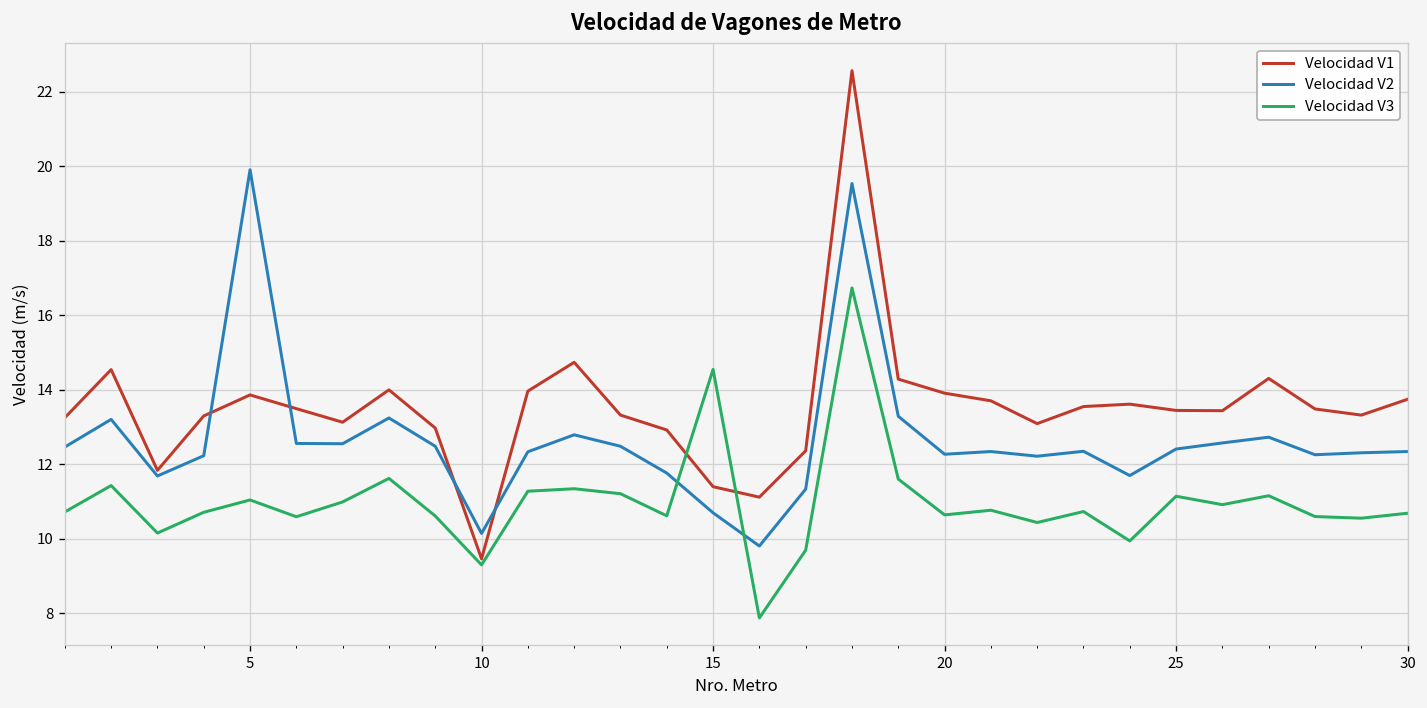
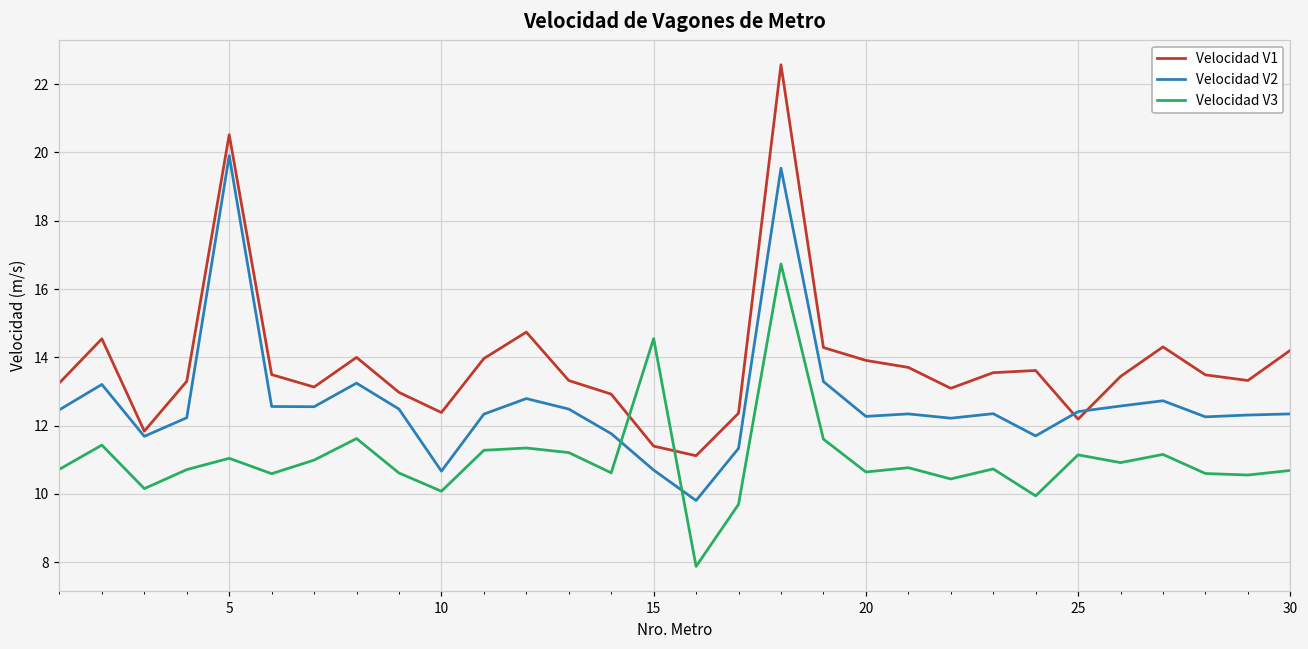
Velocidad V1, 5: 13.9 -> 20.5
Velocidad V1, 10: 9.5 -> 12.4
Velocidad V2, 10: 10.1 -> 10.7
Velocidad V3, 10: 9.3 -> 10.1
Velocidad V1, 25: 13.4 -> 12.2
Velocidad V1, 30: 13.7 -> 14.2
